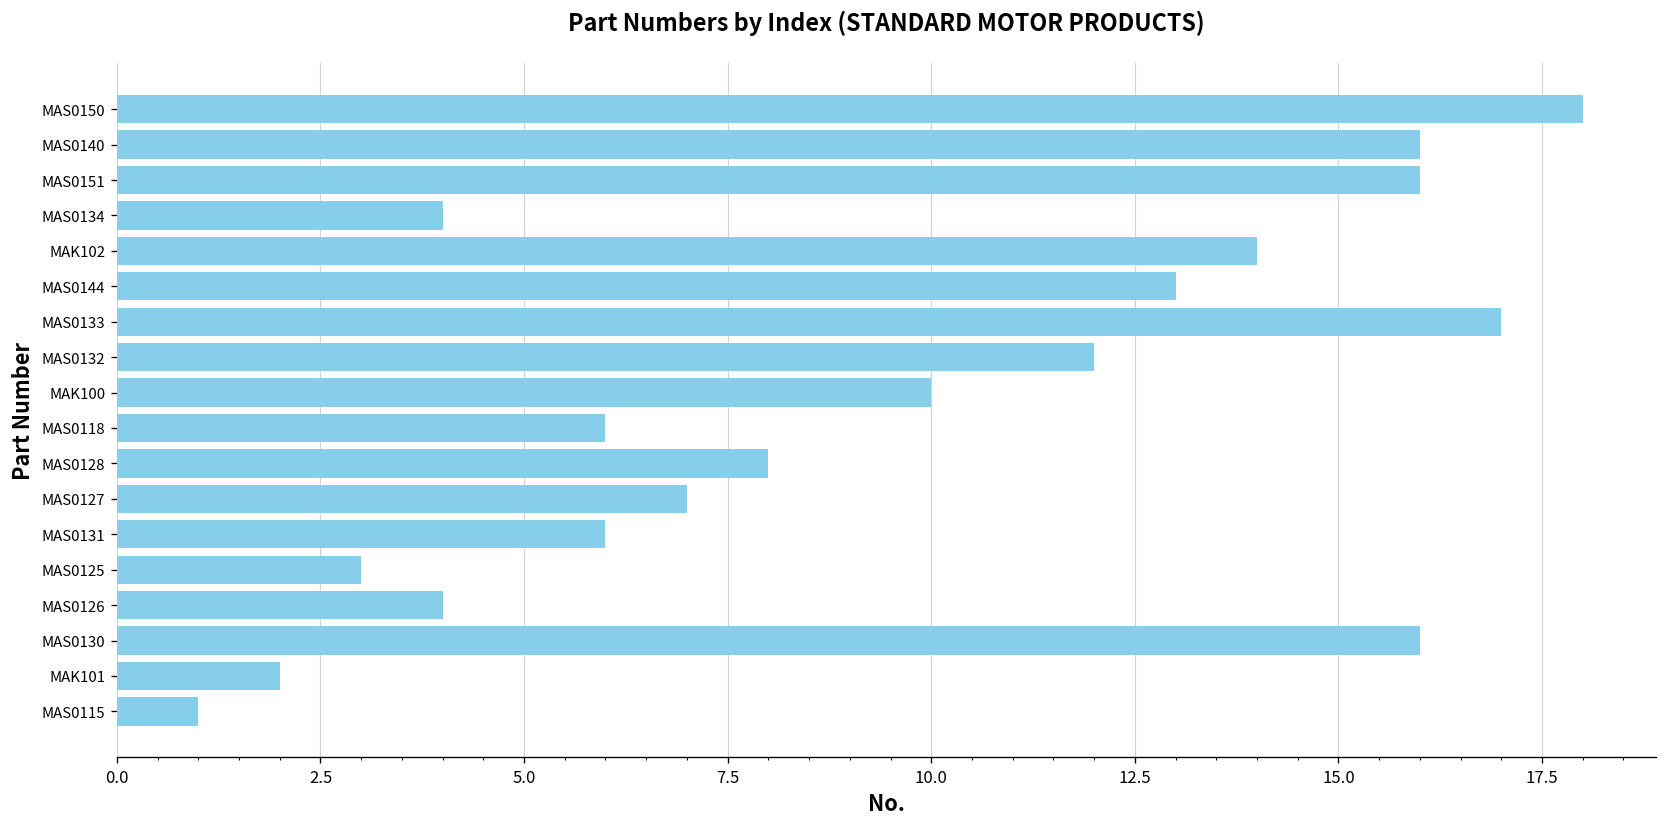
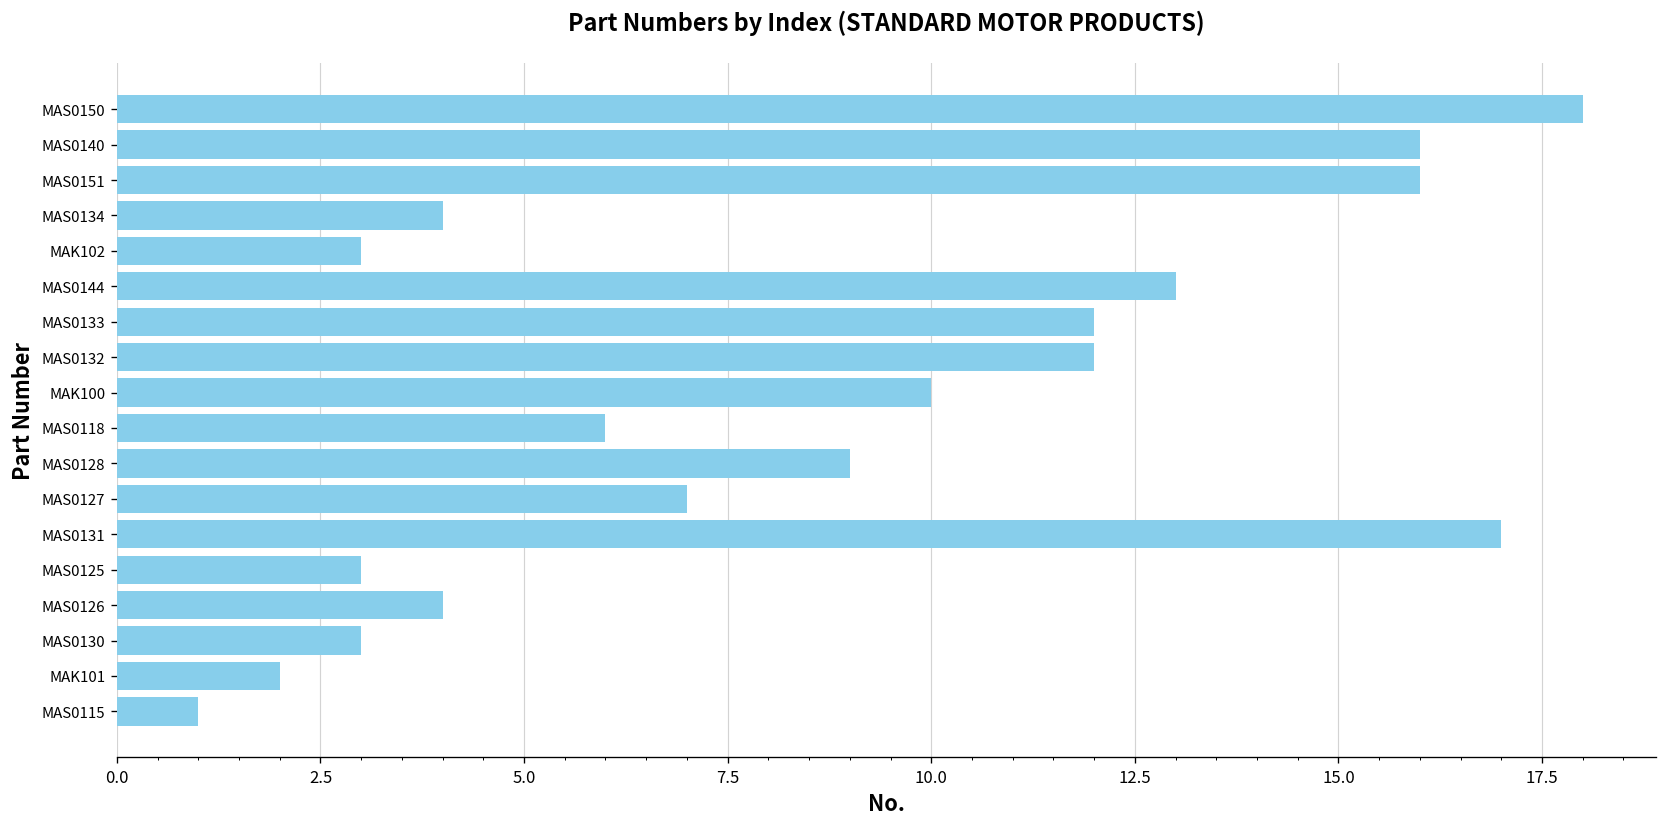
MAK102: 14 -> 3
MAS0133: 17 -> 12
MAS0128: 8 -> 9
MAS0131: 6 -> 17
MAS0130: 16 -> 3
